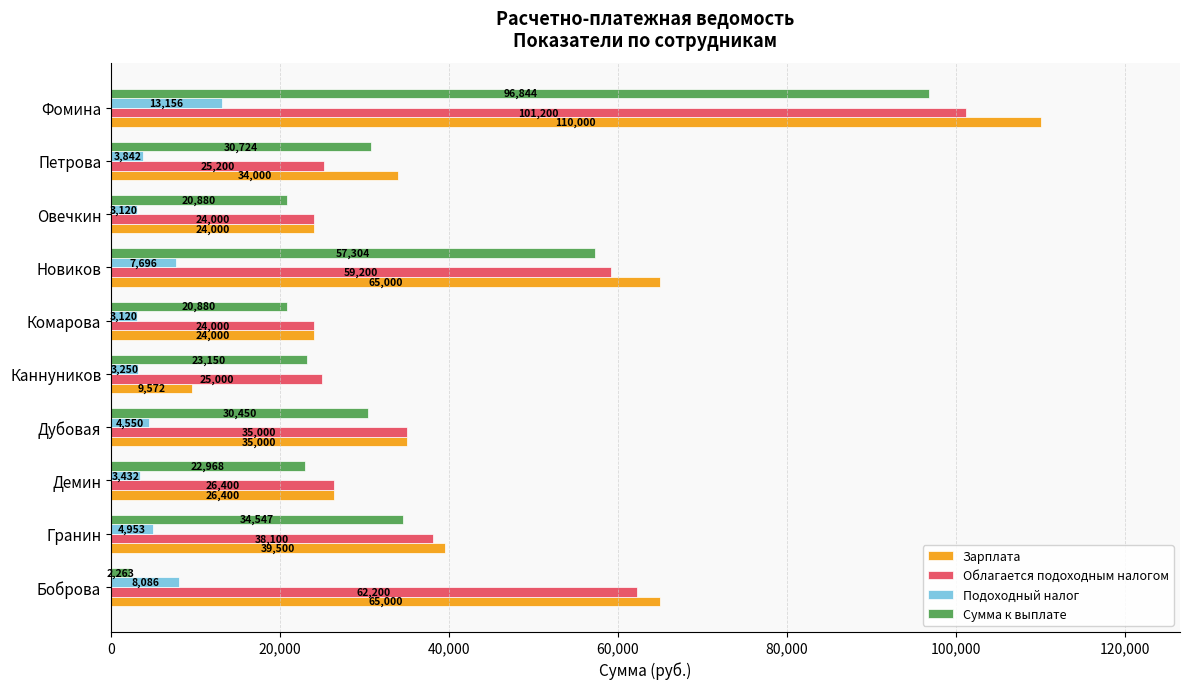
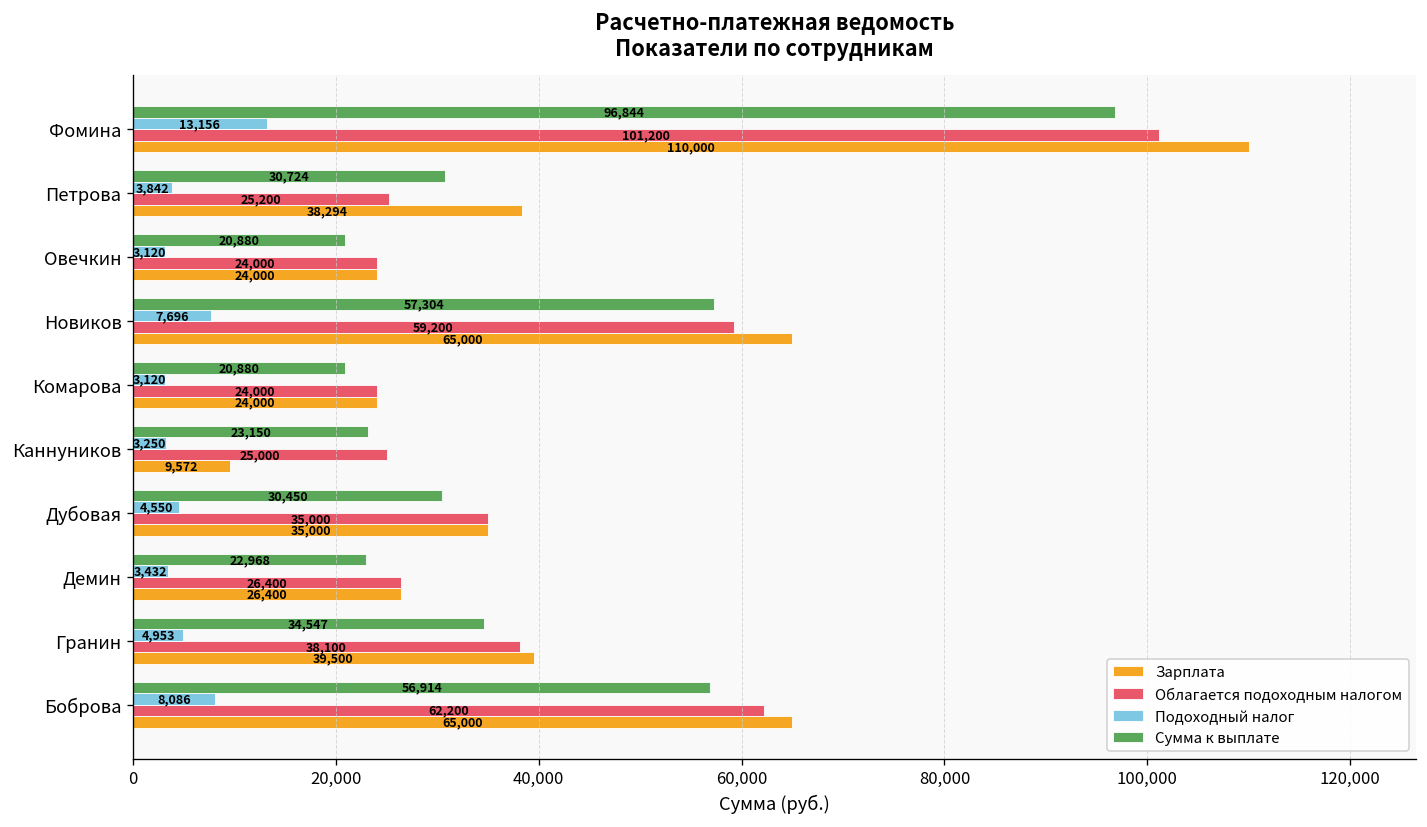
Зарплата, Петрова: 34,000 -> 38,294
Сумма к выплате, Боброва: 2,263 -> 56,914
